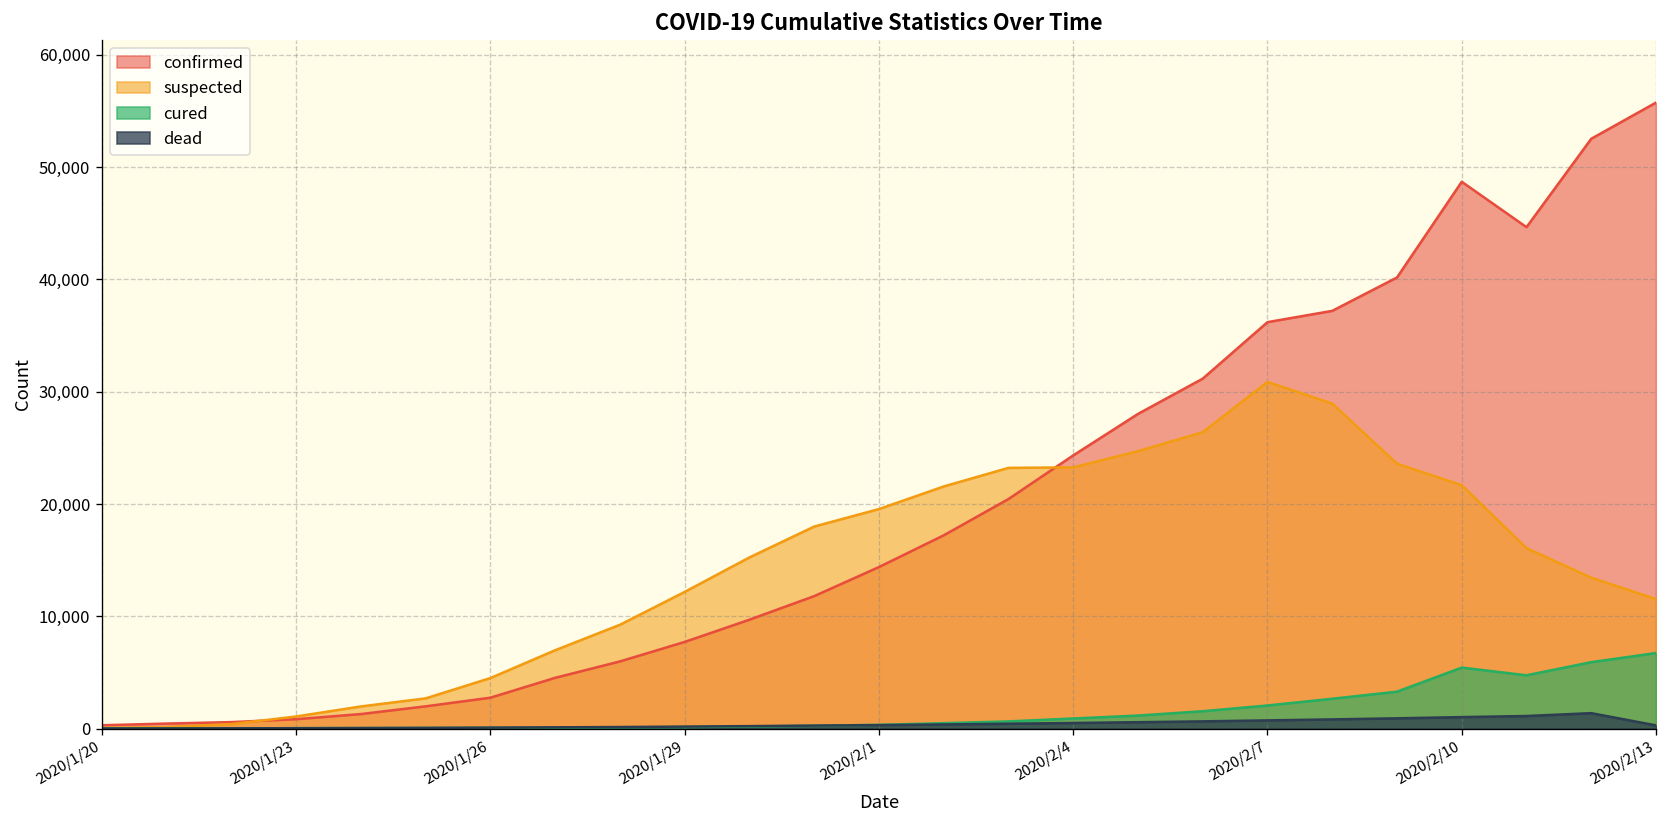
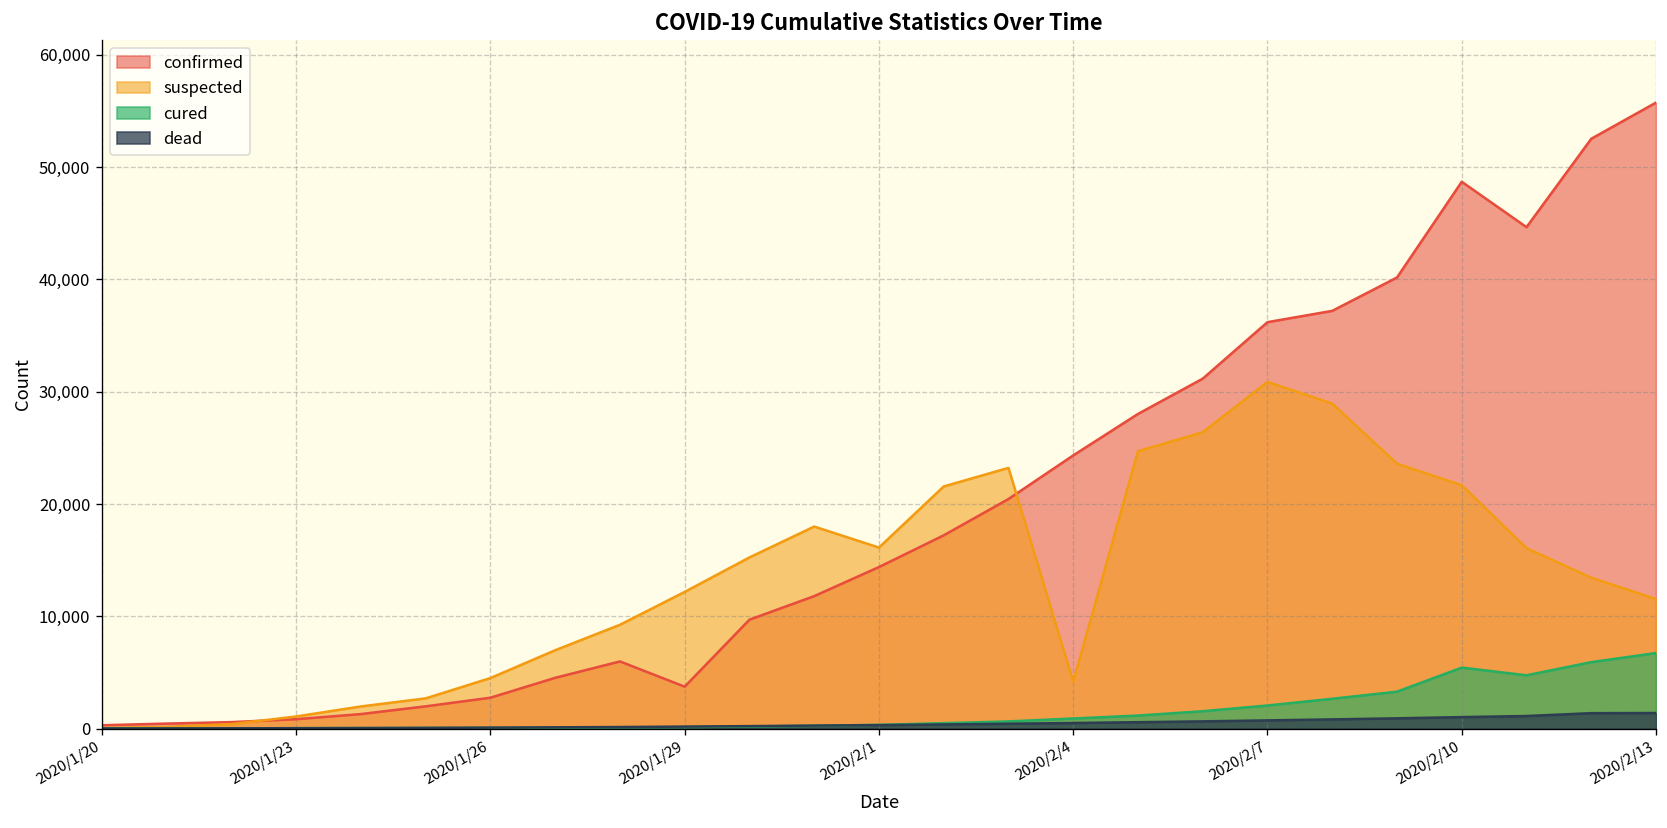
confirmed, 2020/1/29: 8,000 -> 4,000
suspected, 2020/2/1: 20,000 -> 16,000
suspected, 2020/2/4: 23,000 -> 4,000
dead, 2020/2/13: 0 -> 1,000
